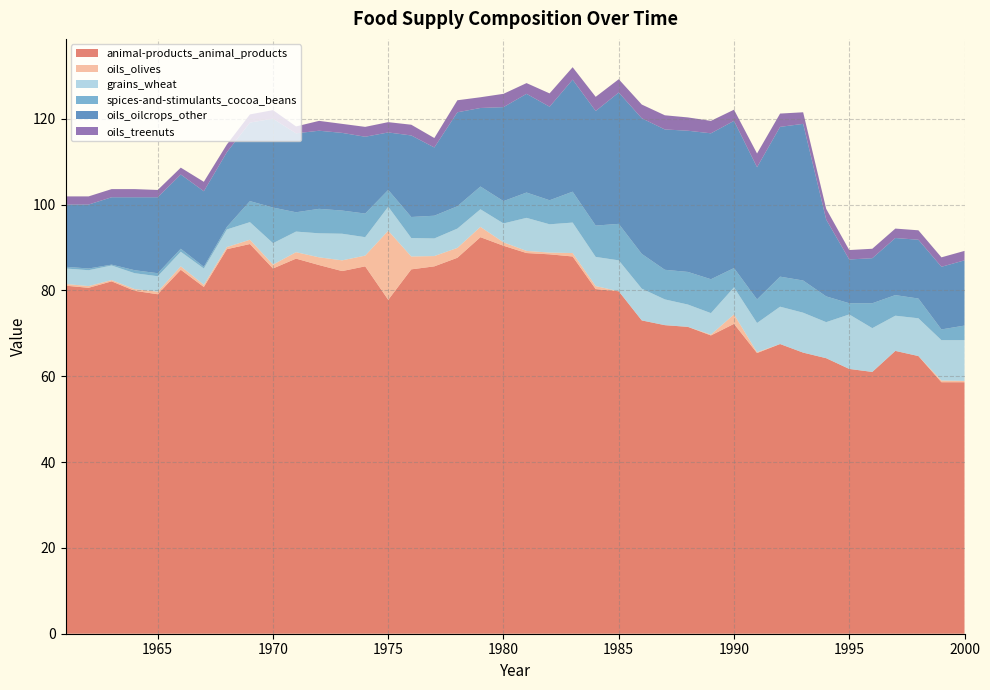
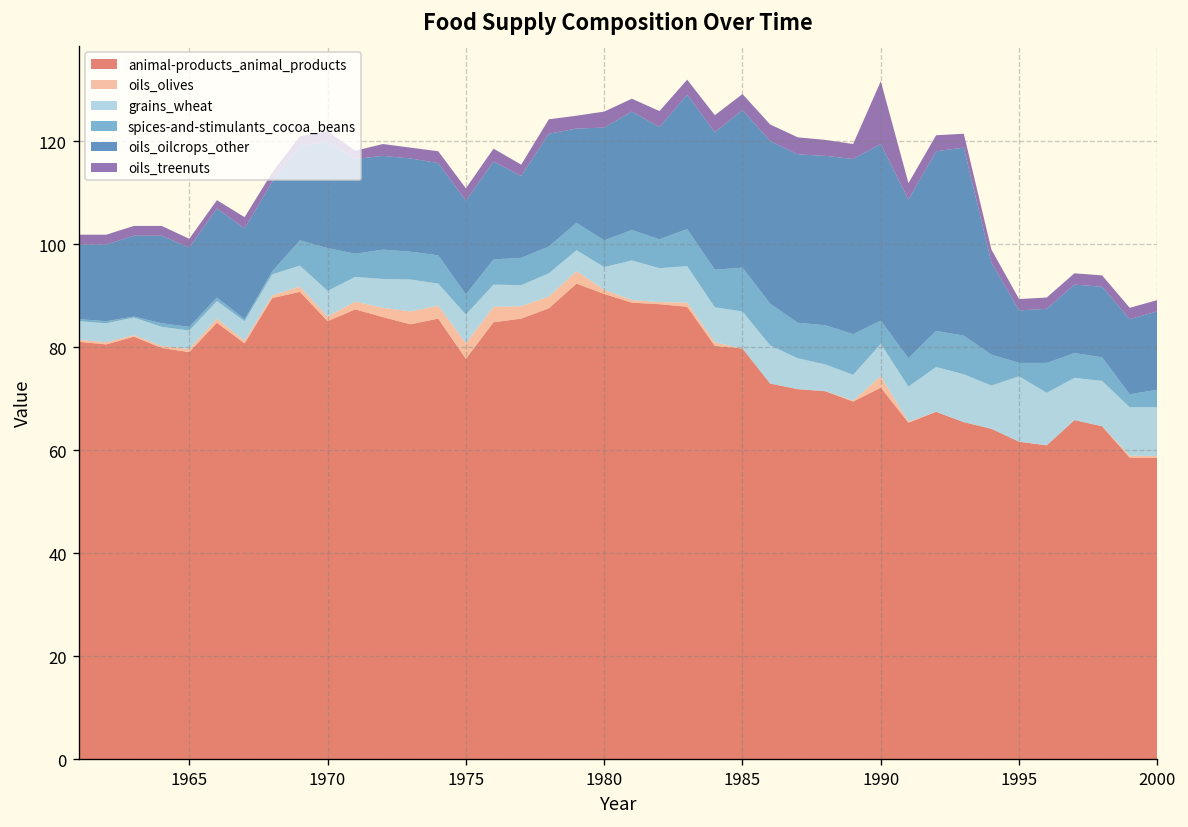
oils_oilcrops_other, 1965: 18 -> 15
oils_olives, 1975: 16 -> 3
oils_oilcrops_other, 1975: 13 -> 18
oils_treenuts, 1990: 3 -> 12
